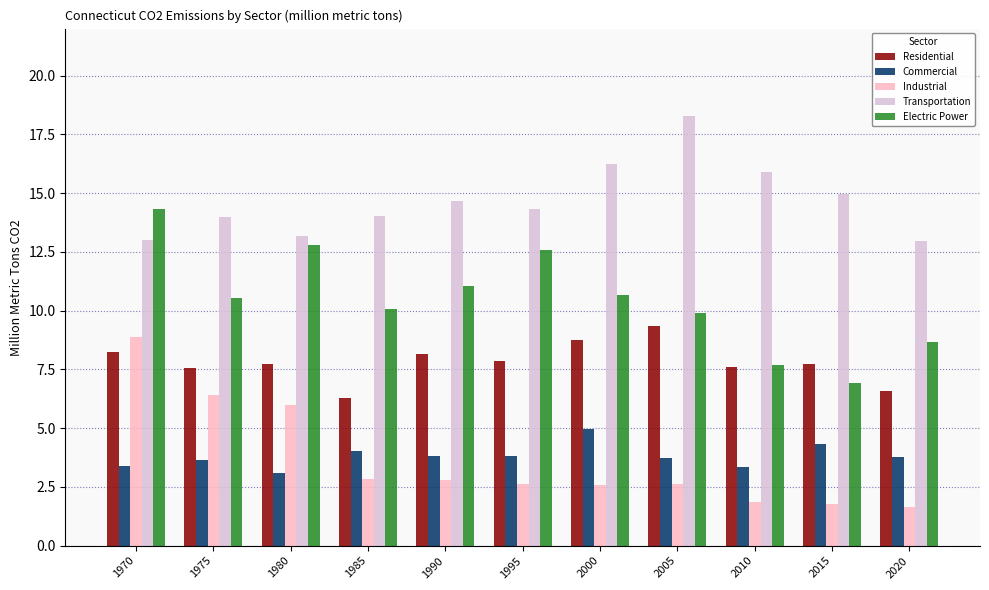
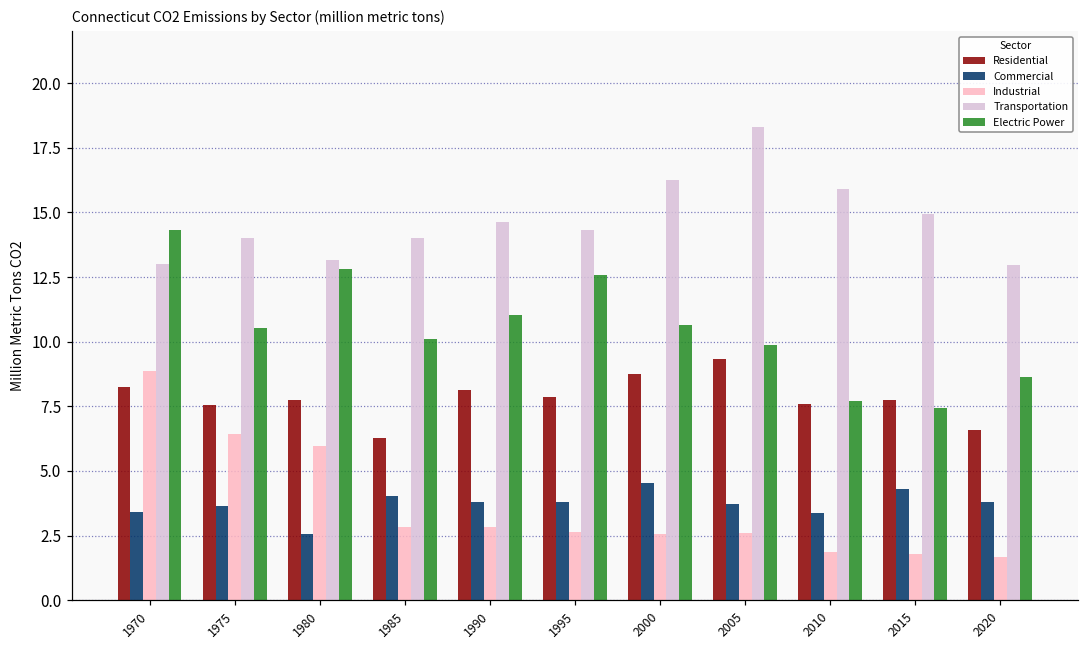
Commercial, 1980: 3.1 -> 2.6
Commercial, 2000: 5.0 -> 4.5
Electric Power, 2015: 6.9 -> 7.4
